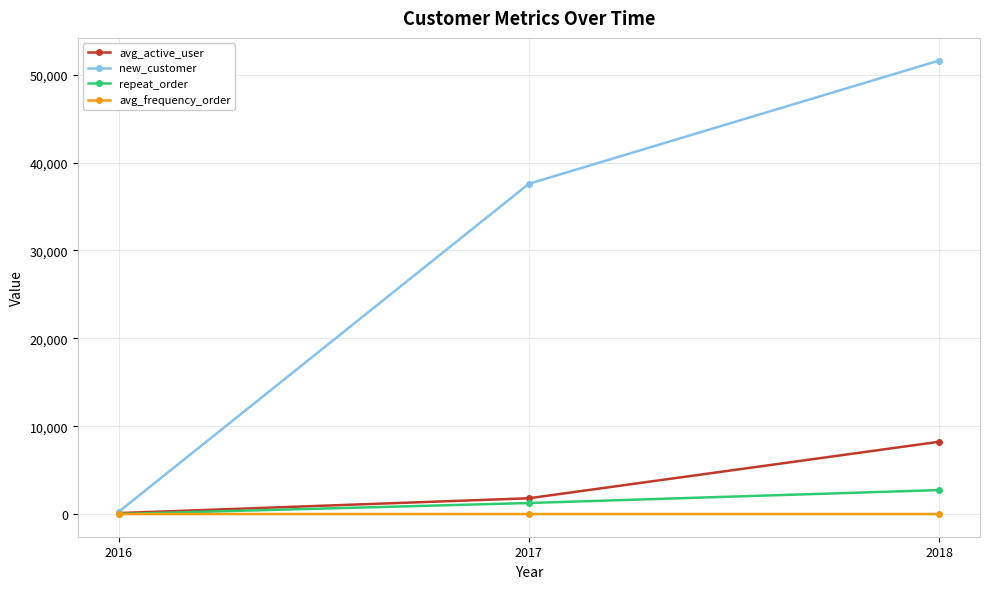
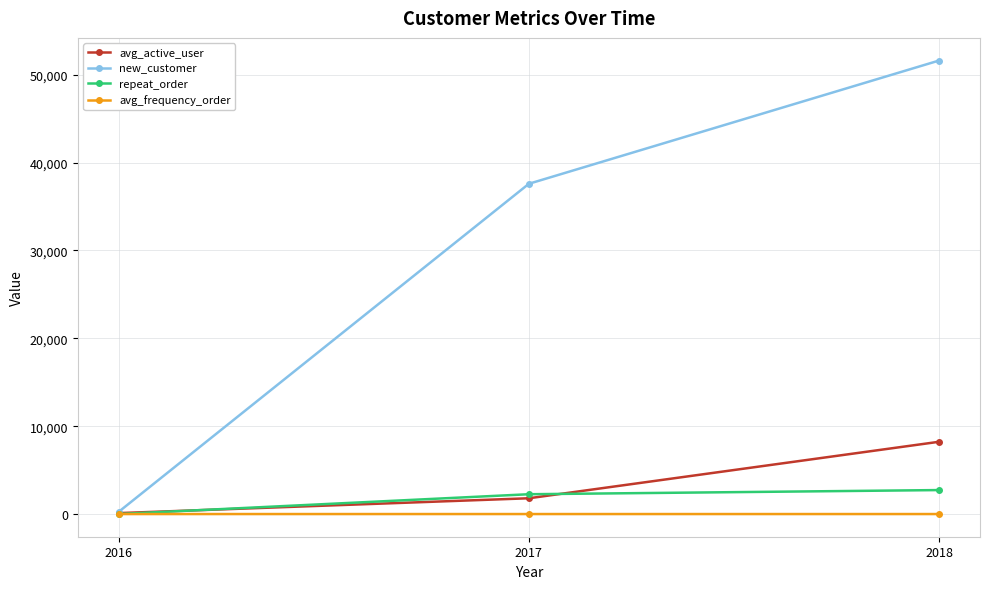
repeat_order, 2017: 1,000 -> 2,000
